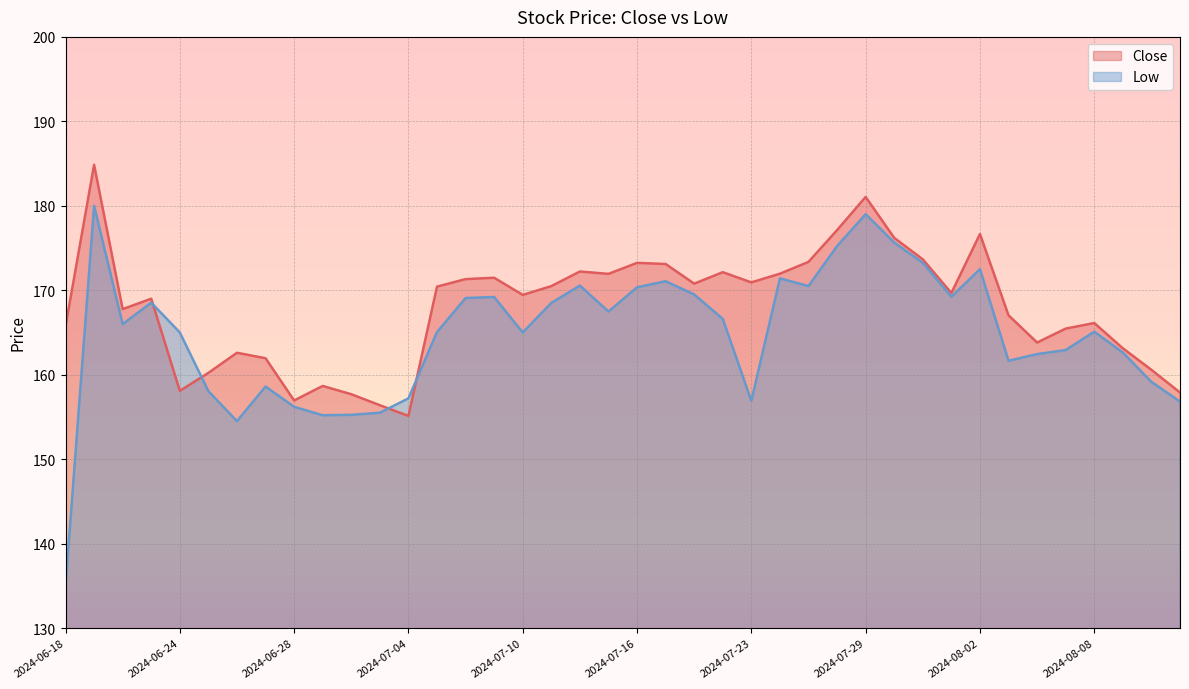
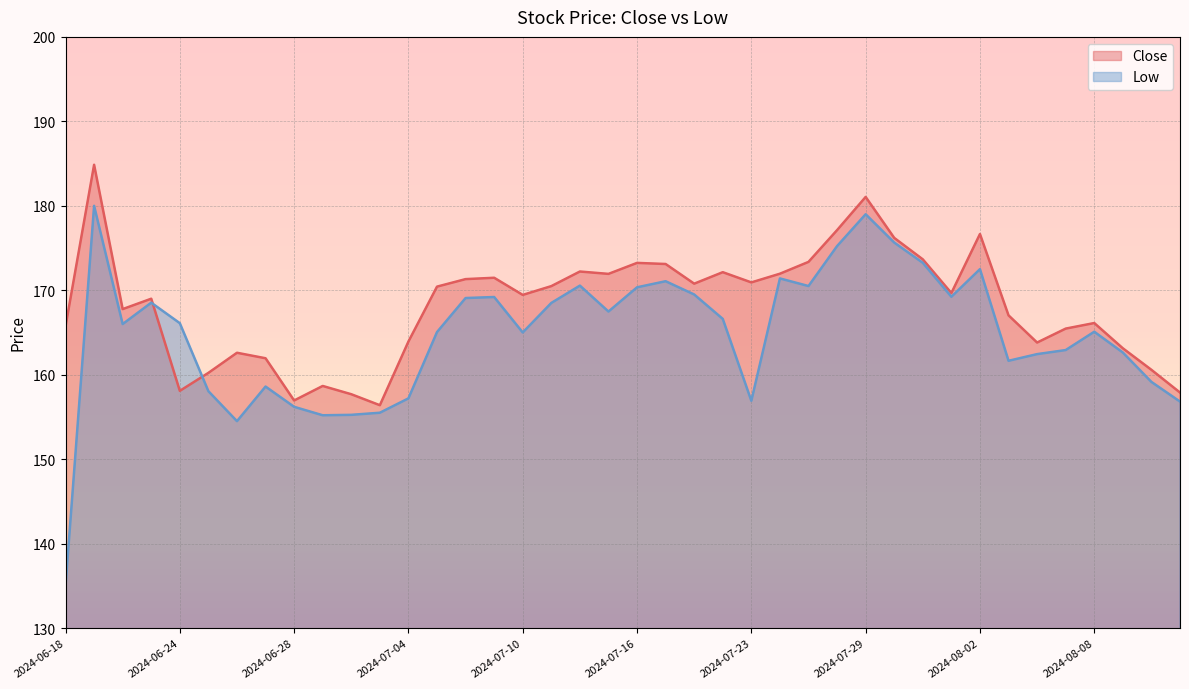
Low, 2024-06-24: 165 -> 166
Close, 2024-07-04: 155 -> 164
